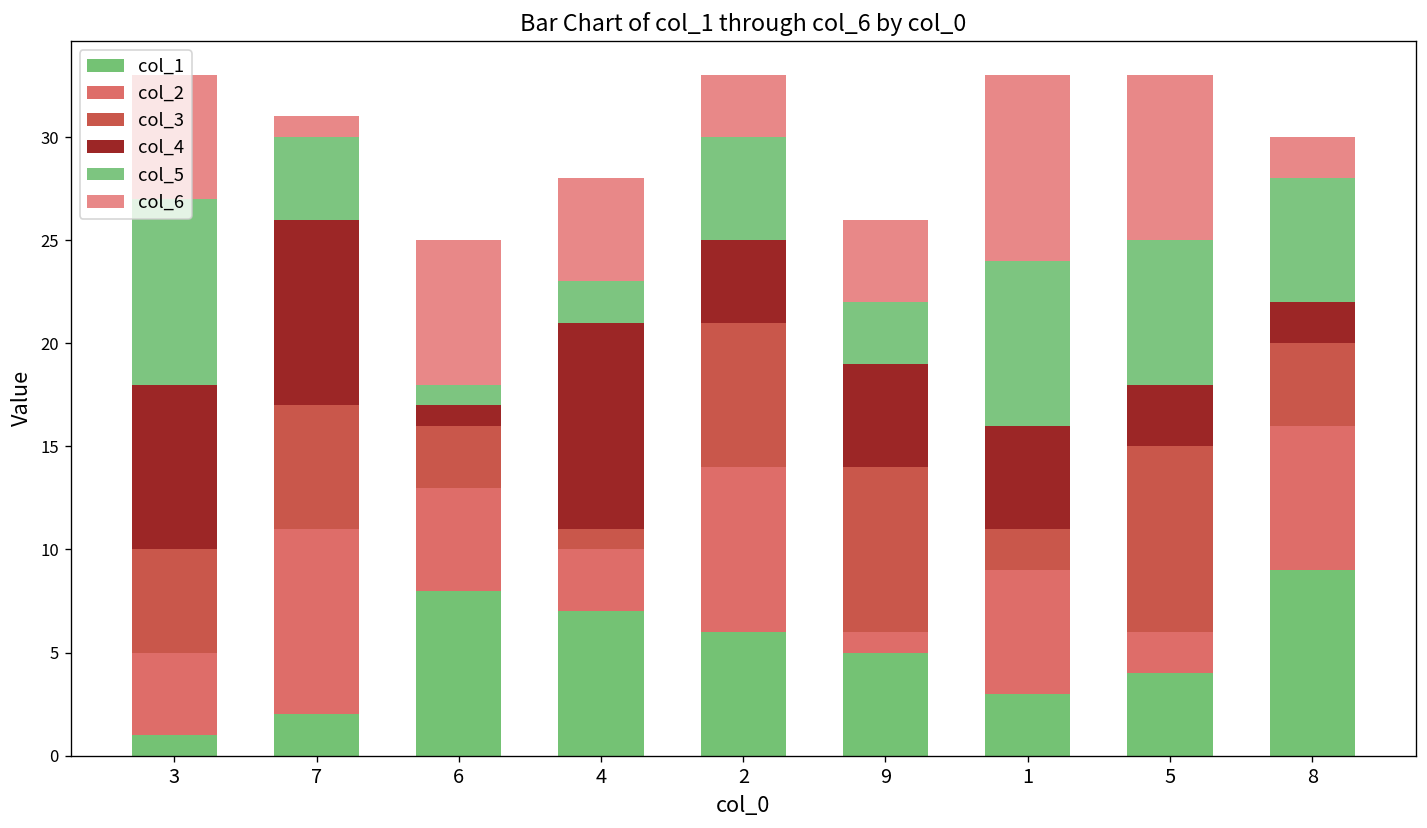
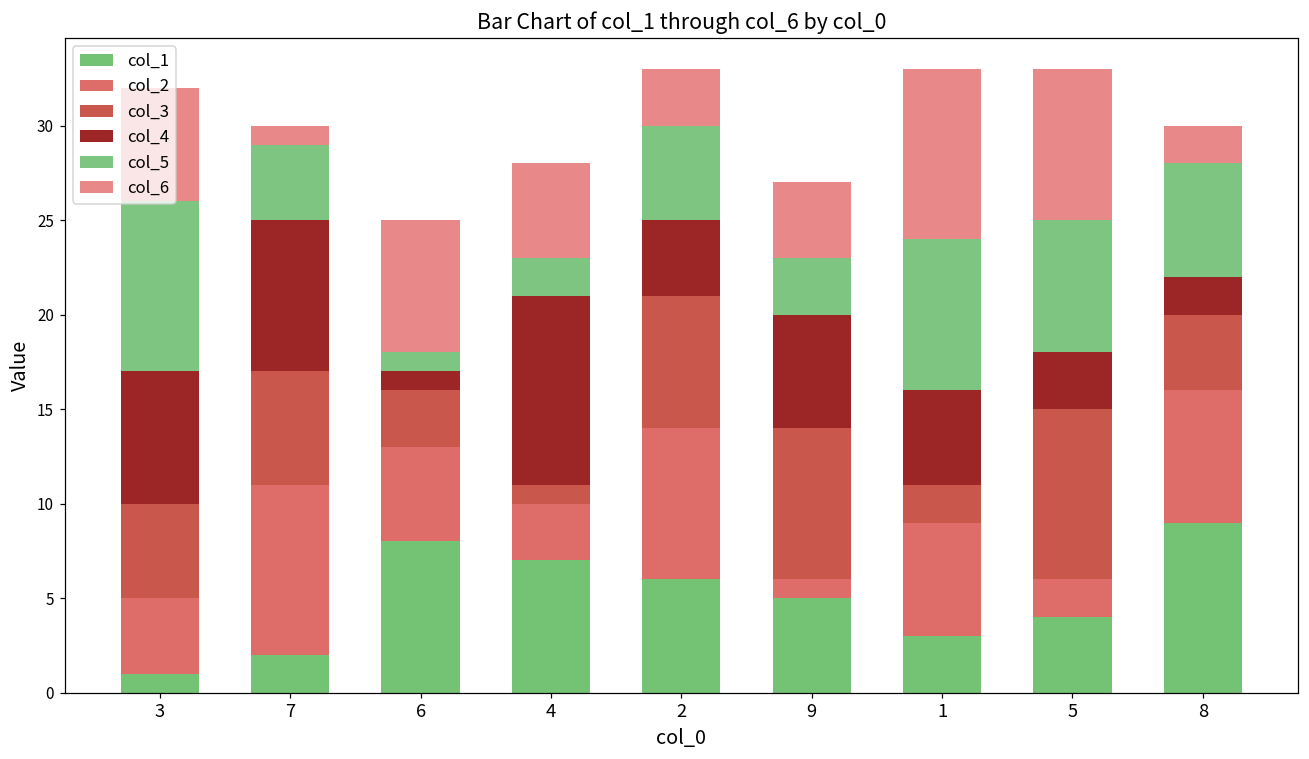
col_4, 3: 8 -> 7
col_4, 7: 9 -> 8
col_4, 9: 5 -> 6
